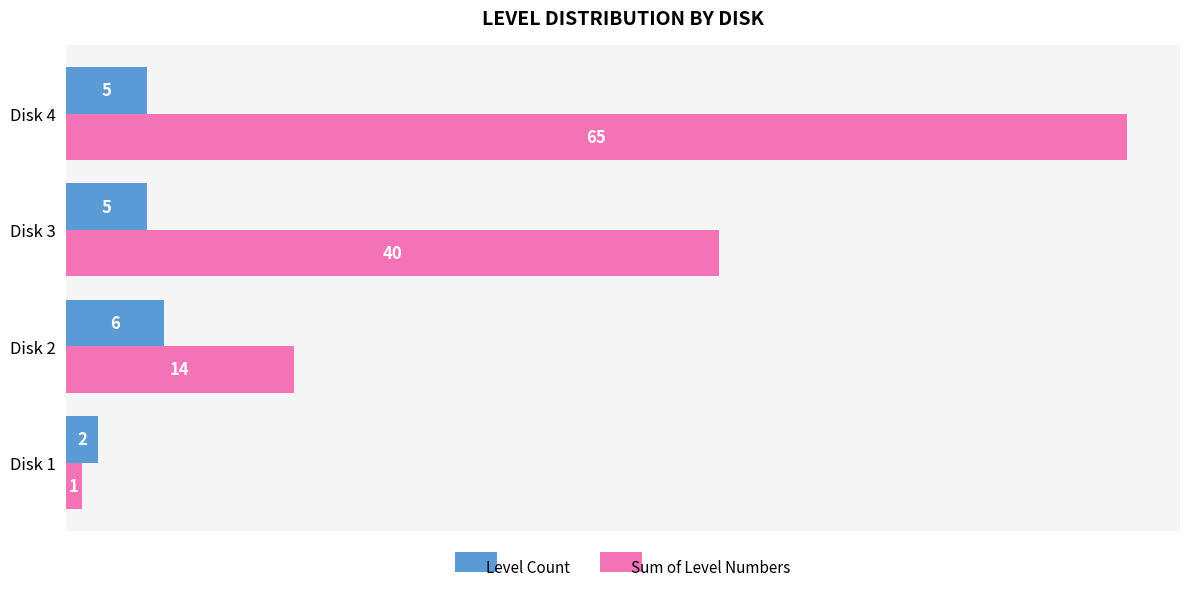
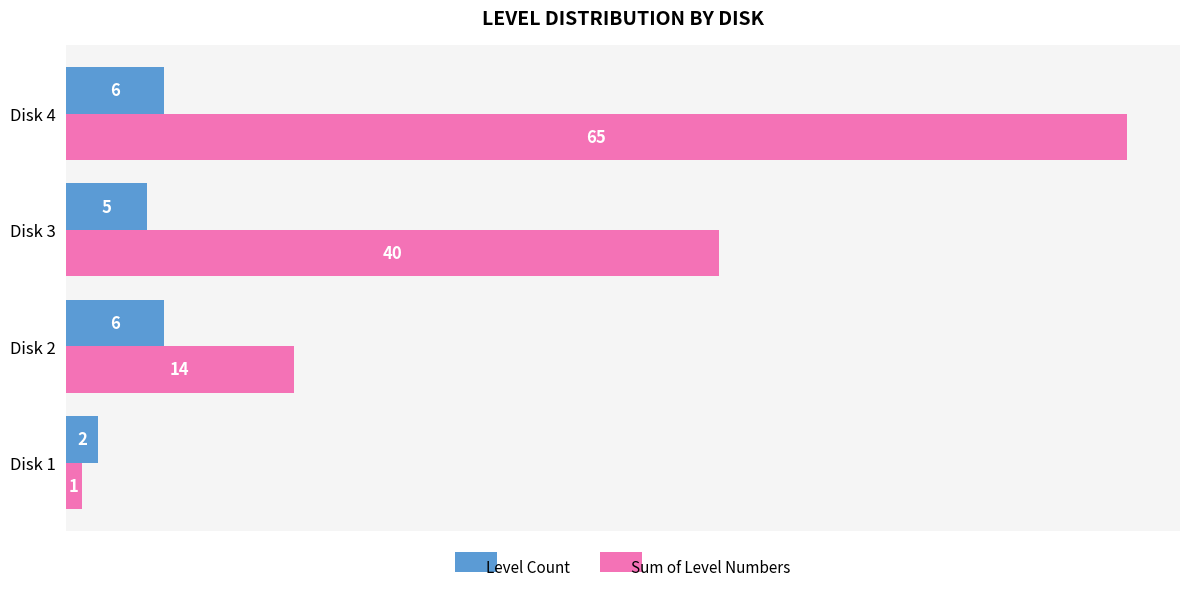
Level Count, Disk 4: 5 -> 6
